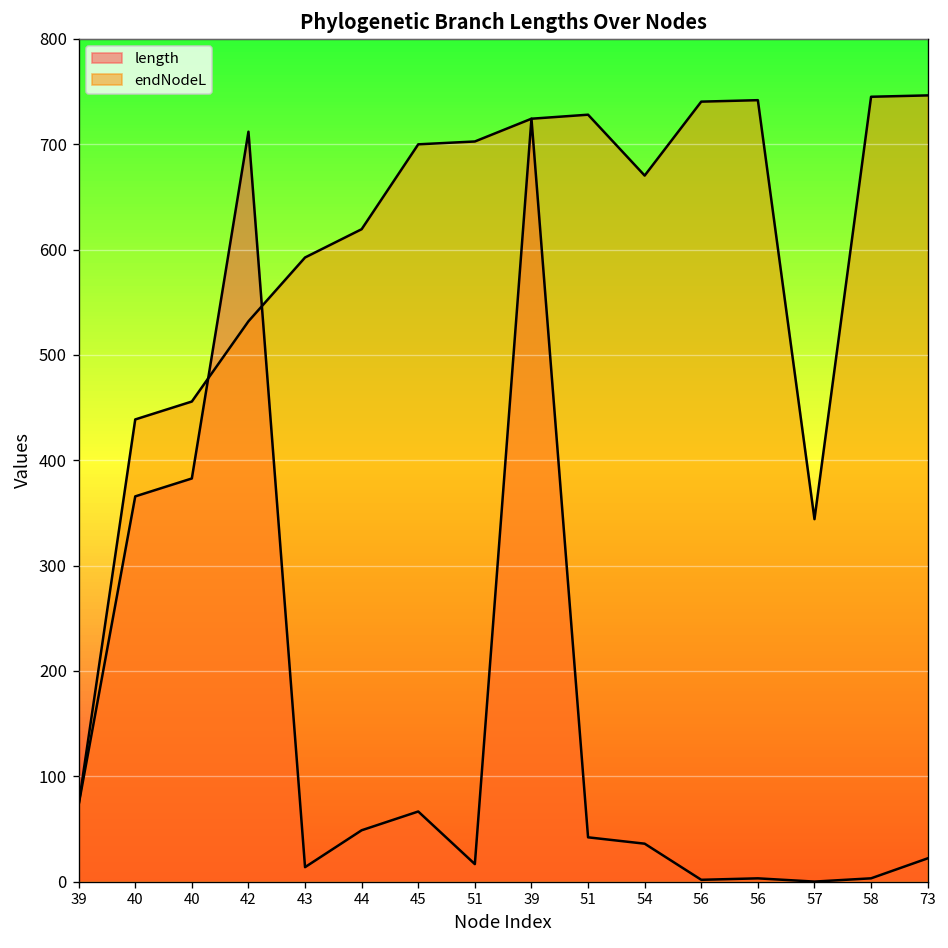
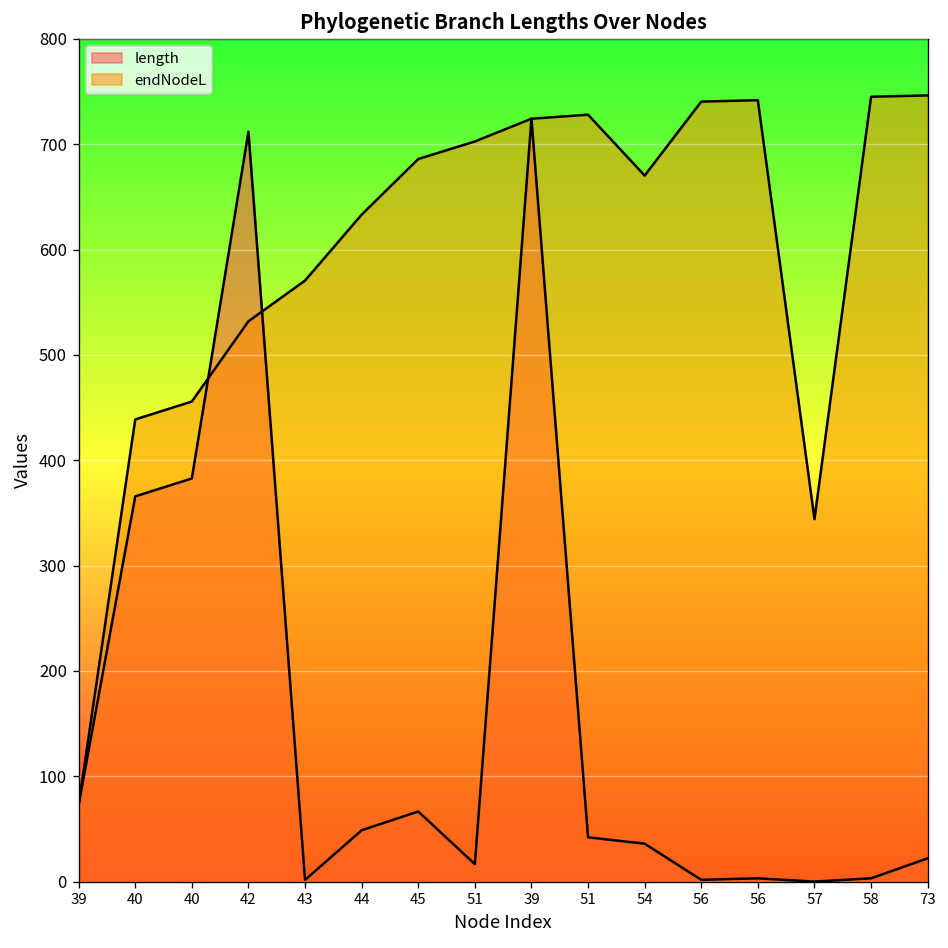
length, 43: 10 -> 0
endNodeL, 43: 590 -> 570
endNodeL, 44: 620 -> 630
endNodeL, 45: 700 -> 690
